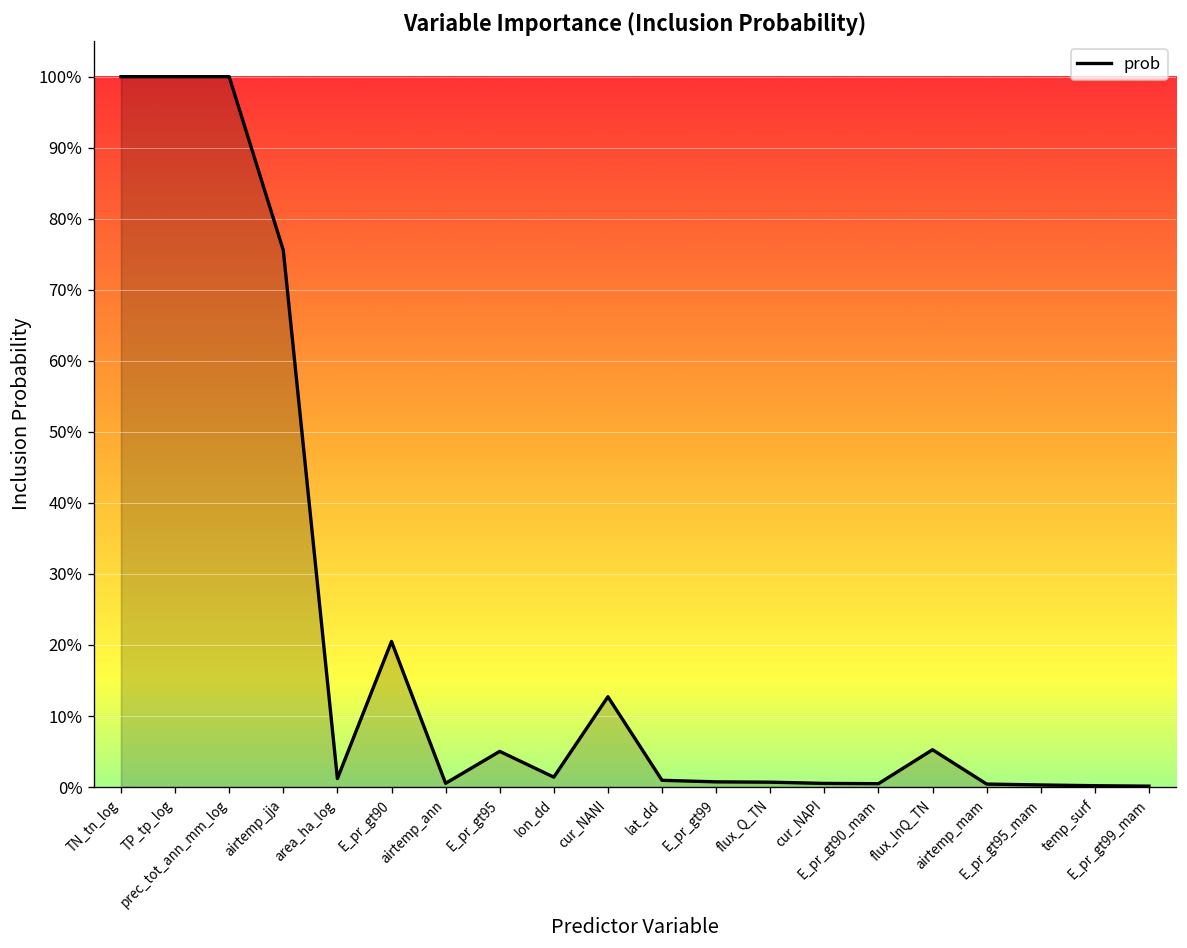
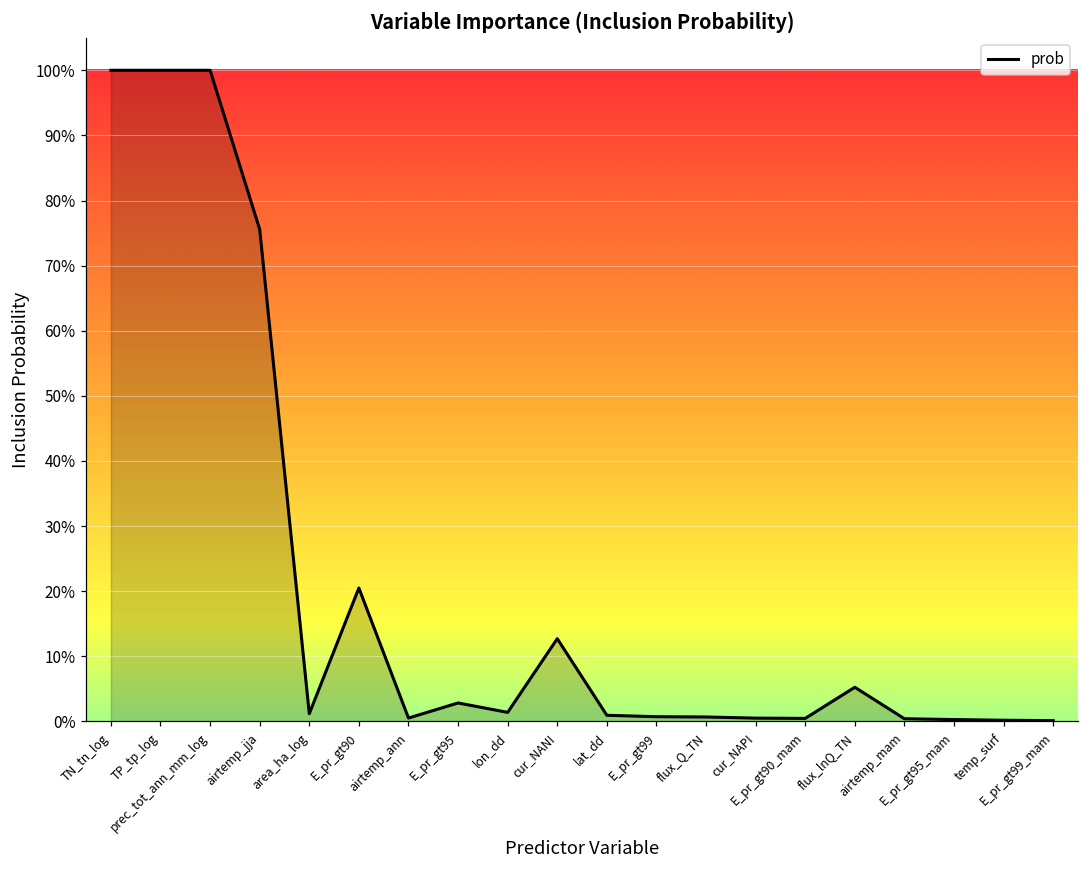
E_pr_gt95: 5% -> 3%
